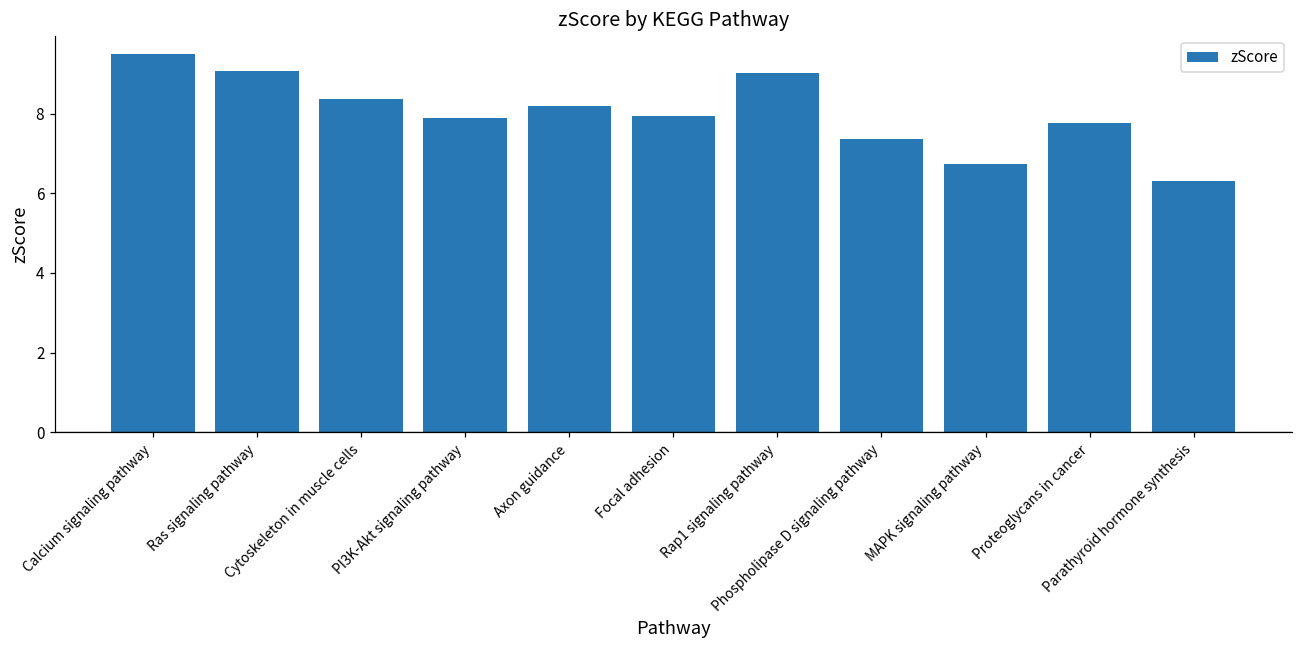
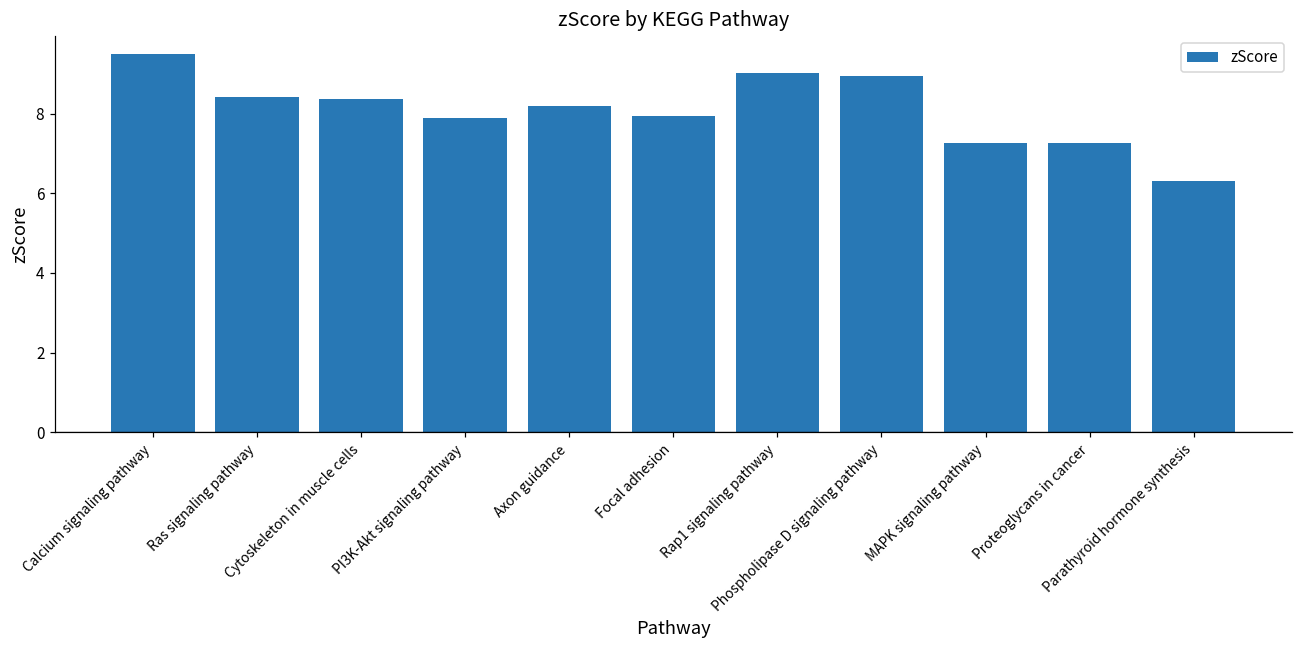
Ras signaling pathway: 9.1 -> 8.4
Phospholipase D signaling pathway: 7.4 -> 8.9
MAPK signaling pathway: 6.7 -> 7.3
Proteoglycans in cancer: 7.8 -> 7.3
